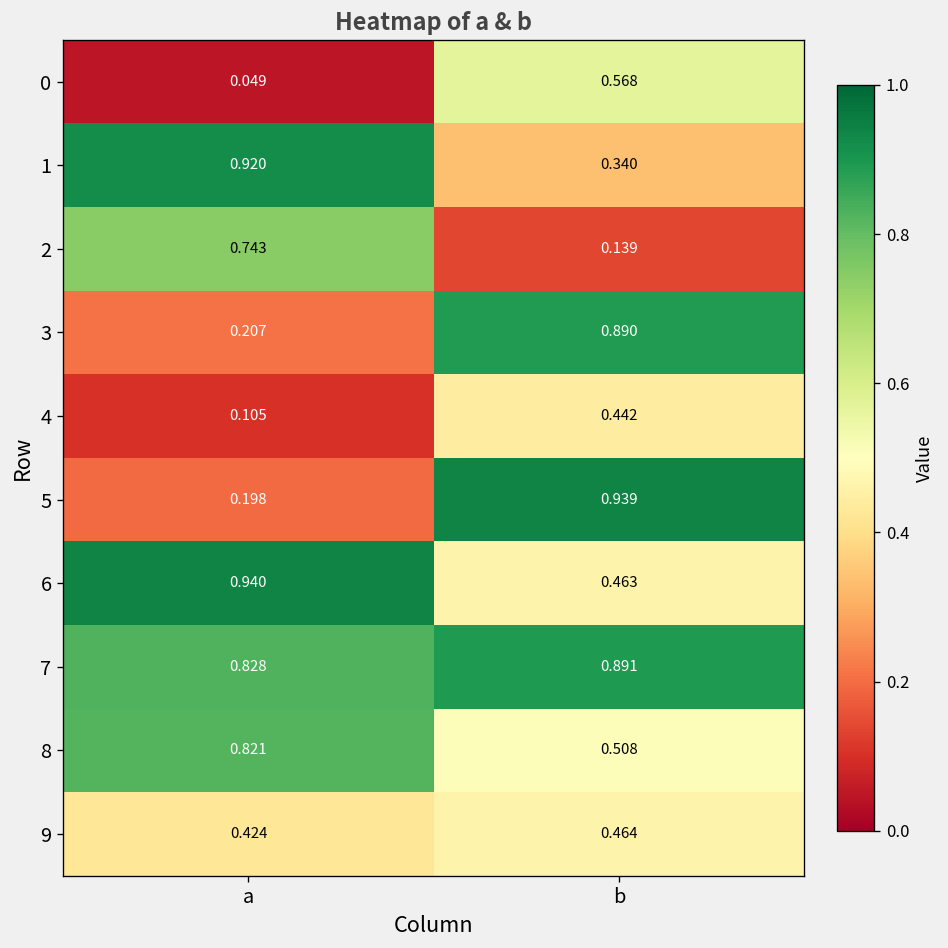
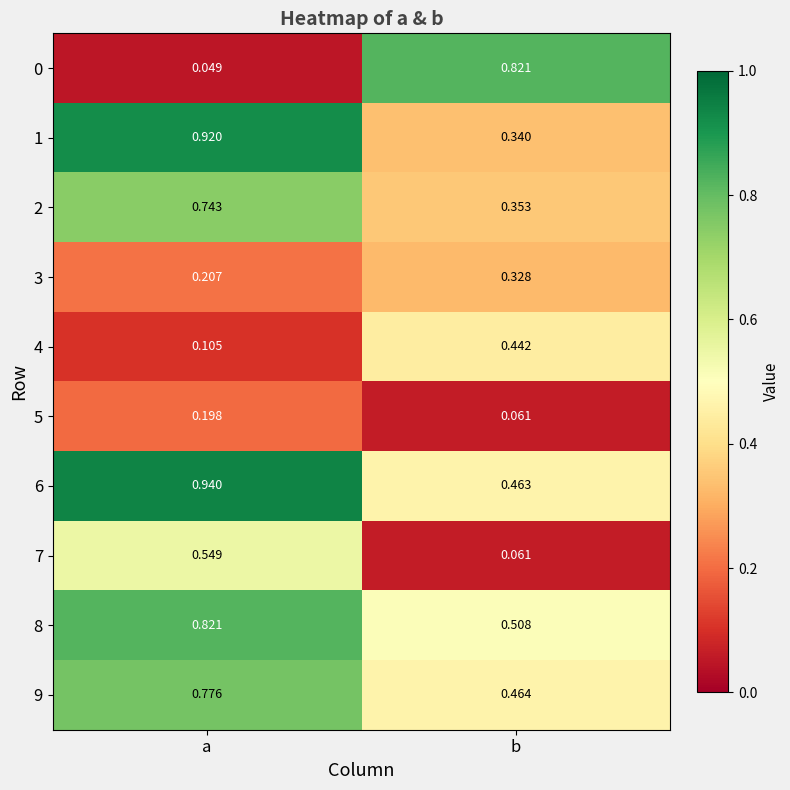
0, b: 0.568 -> 0.821
2, b: 0.139 -> 0.353
3, b: 0.890 -> 0.328
5, b: 0.939 -> 0.061
7, a: 0.828 -> 0.549
7, b: 0.891 -> 0.061
9, a: 0.424 -> 0.776
